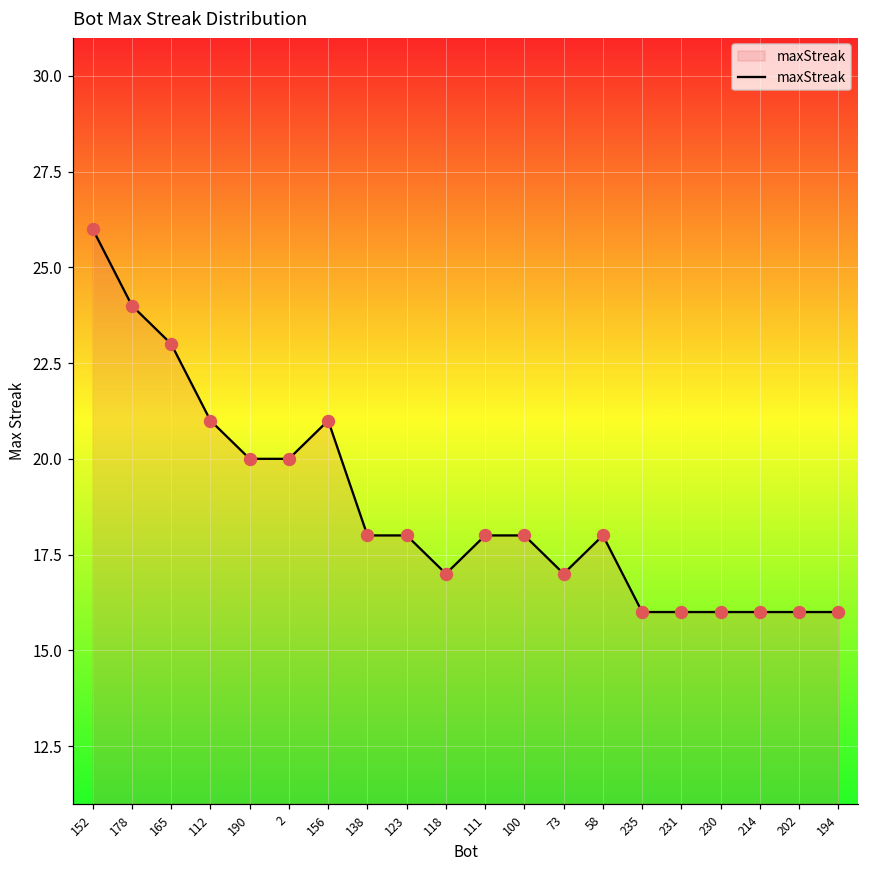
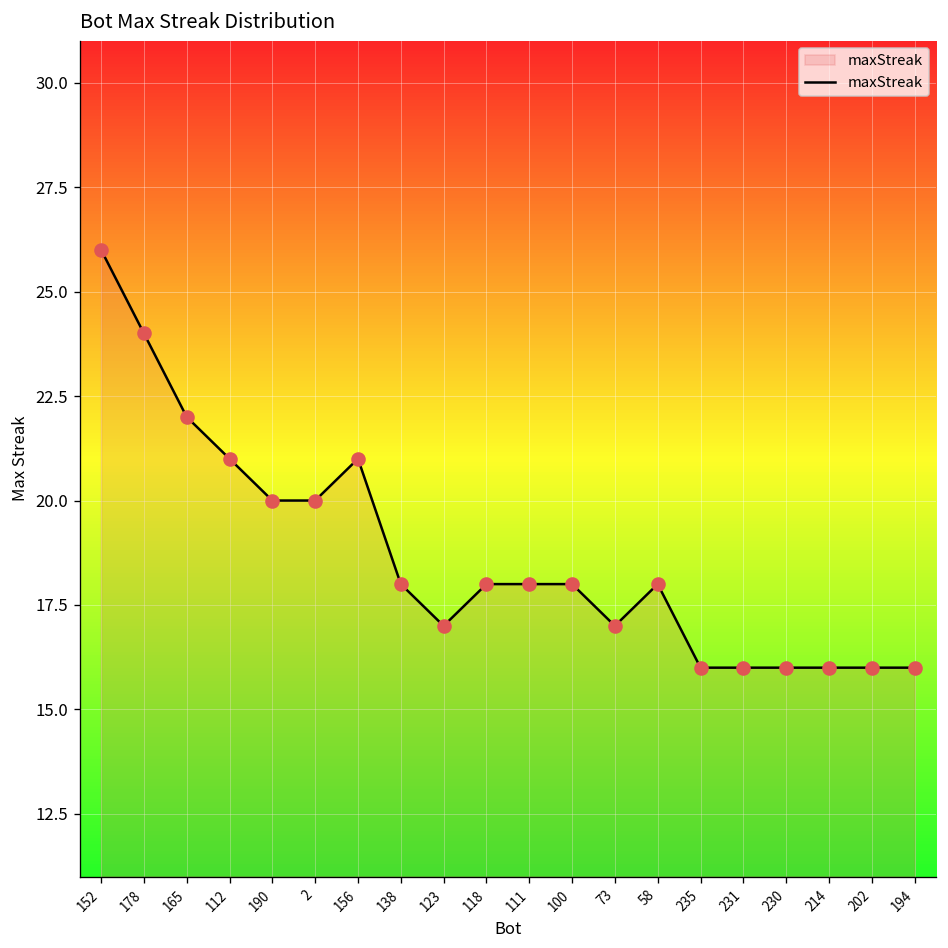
165: 23 -> 22
123: 18 -> 17
118: 17 -> 18
